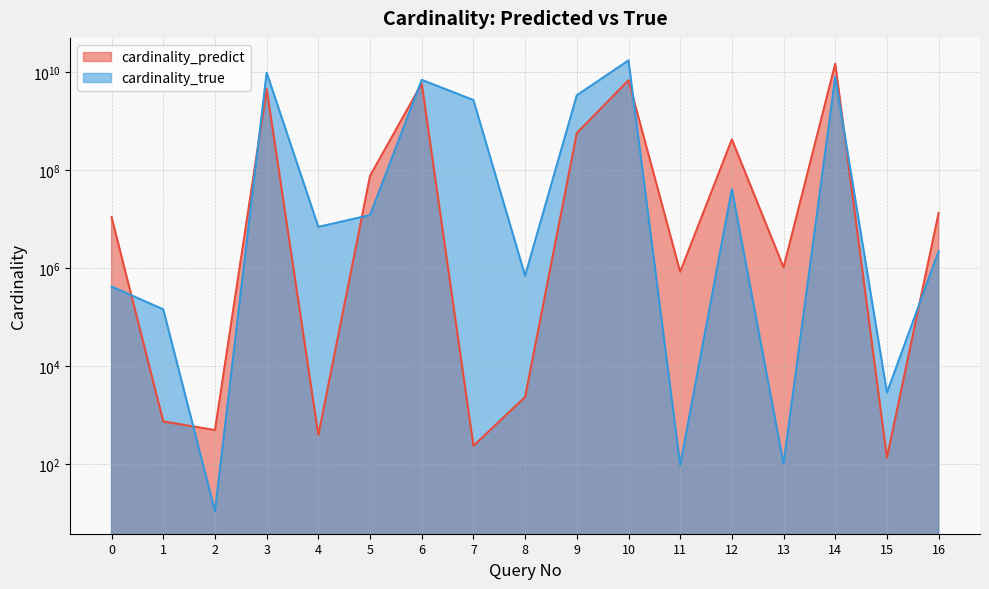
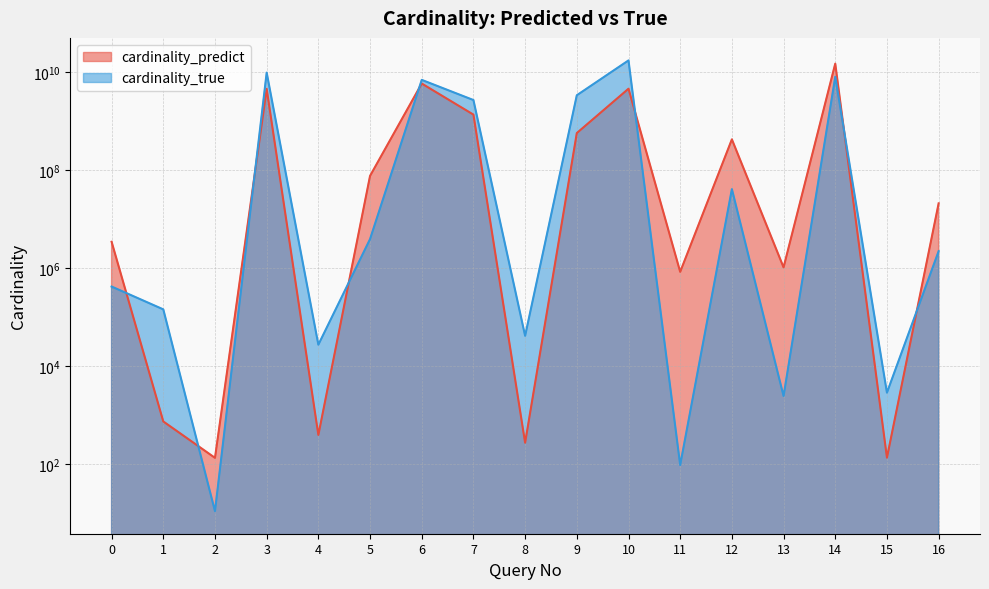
cardinality_predict, 0: 11000000 -> 3000000
cardinality_predict, 2: 500 -> 130
cardinality_true, 4: 7000000 -> 30000
cardinality_true, 5: 12000000 -> 4000000
cardinality_predict, 7: 200 -> 1300000000
cardinality_predict, 8: 2000 -> 300
cardinality_true, 8: 700000 -> 40000
cardinality_predict, 10: 7000000000 -> 5000000000
cardinality_true, 13: 100 -> 2000
cardinality_predict, 16: 13000000 -> 21000000
